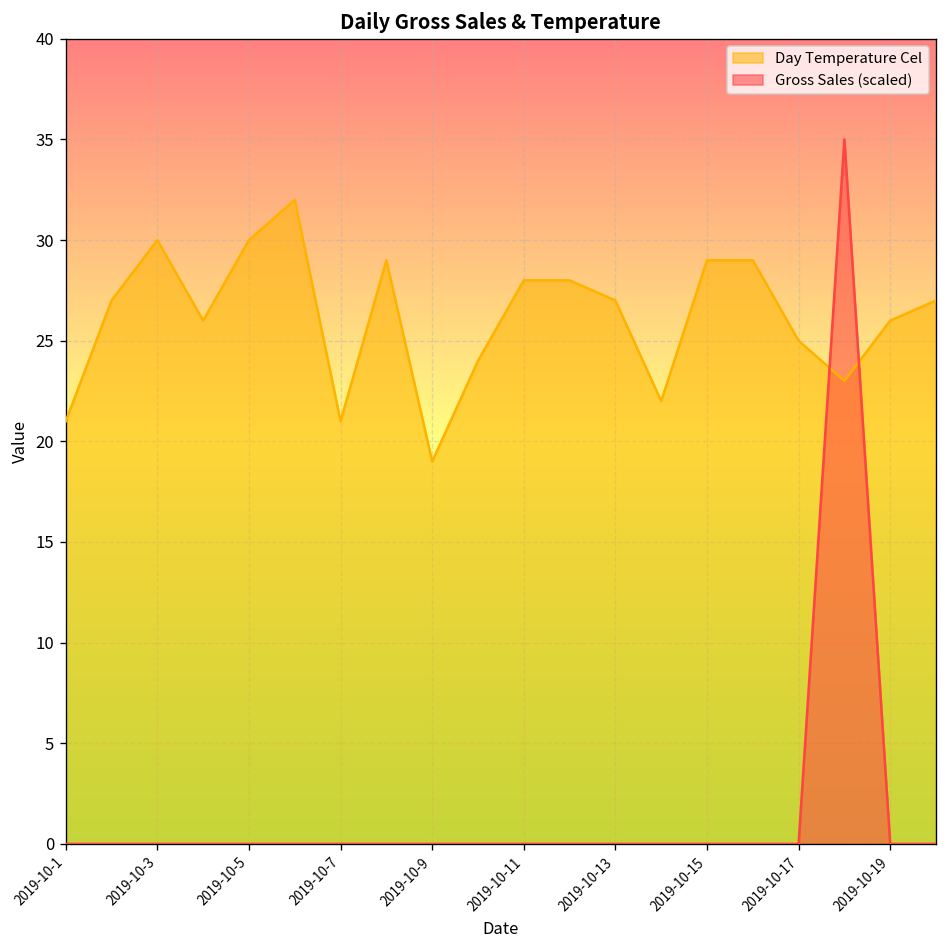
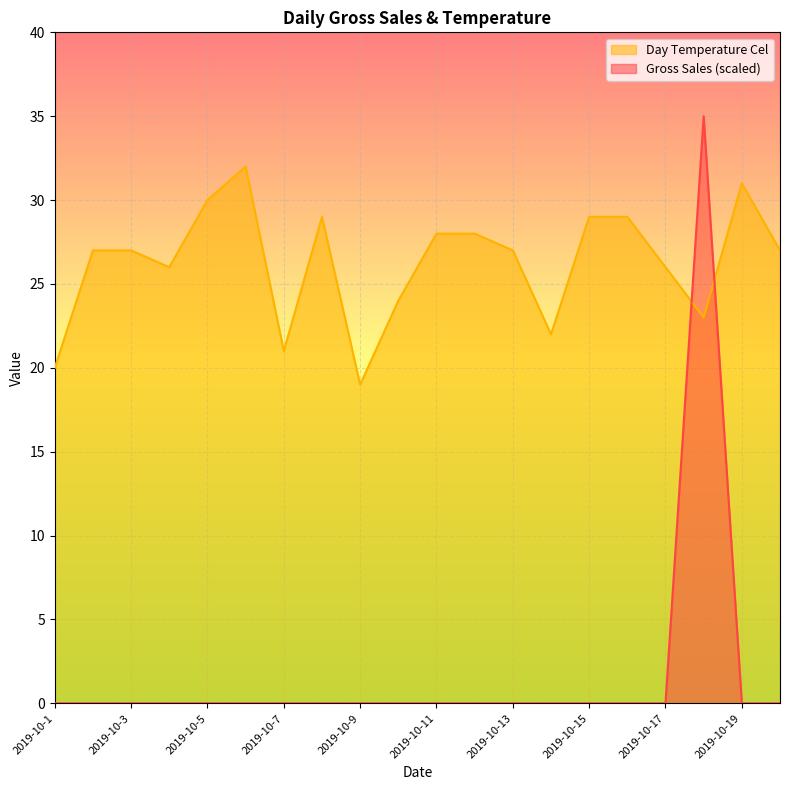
Day Temperature Cel, 2019-10-1: 21 -> 20
Day Temperature Cel, 2019-10-3: 30 -> 27
Day Temperature Cel, 2019-10-17: 25 -> 26
Day Temperature Cel, 2019-10-19: 26 -> 31
